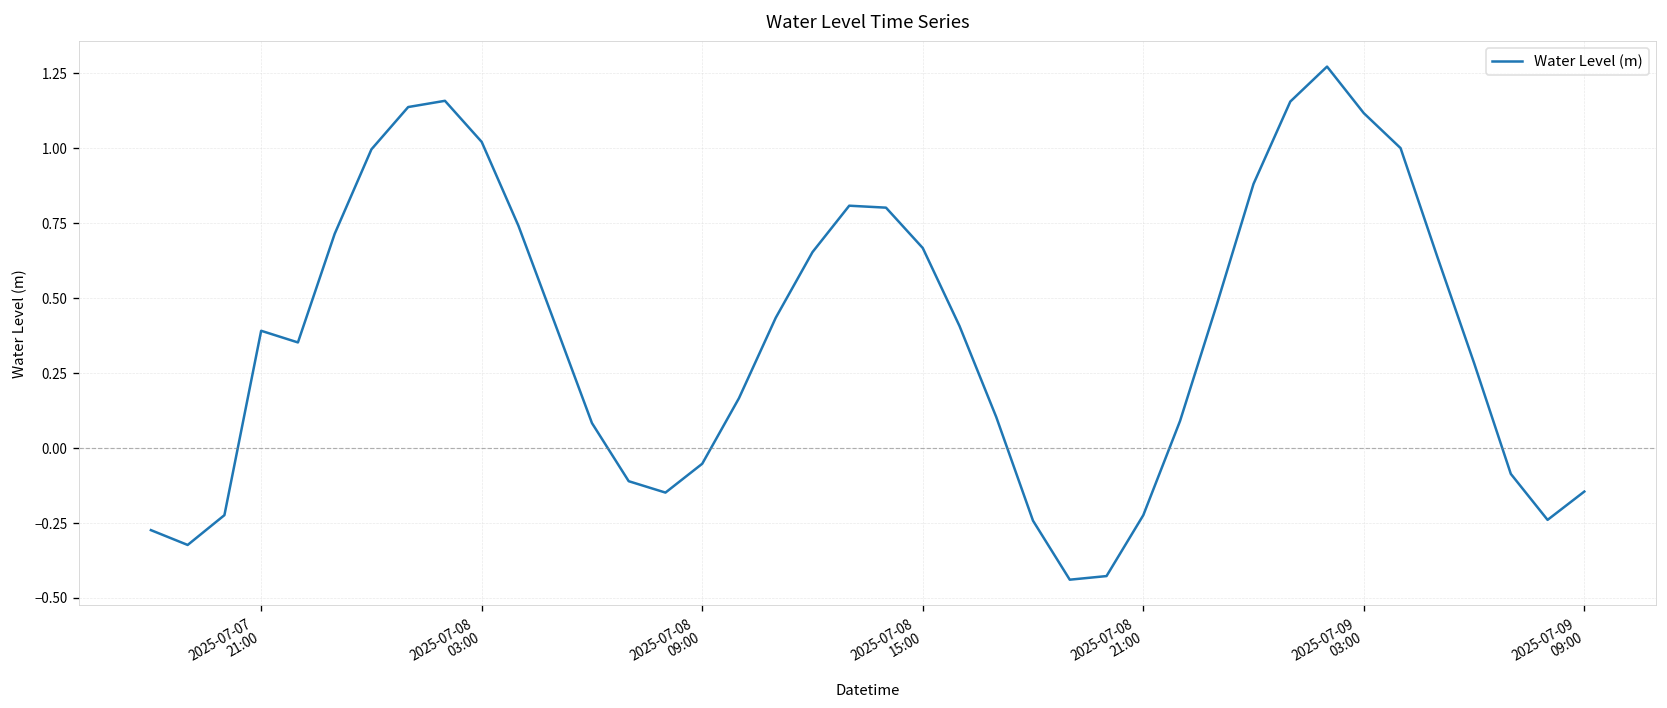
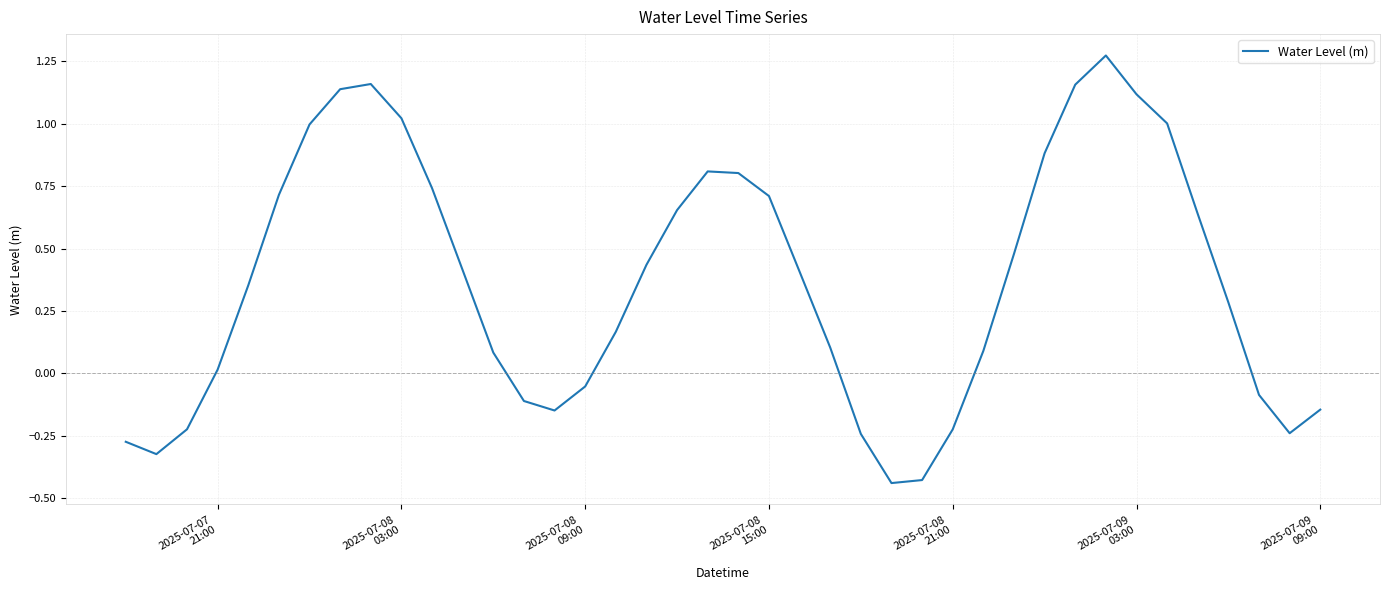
2025-07-07 21:00: 0.39 -> 0.02
2025-07-08 15:00: 0.67 -> 0.71
